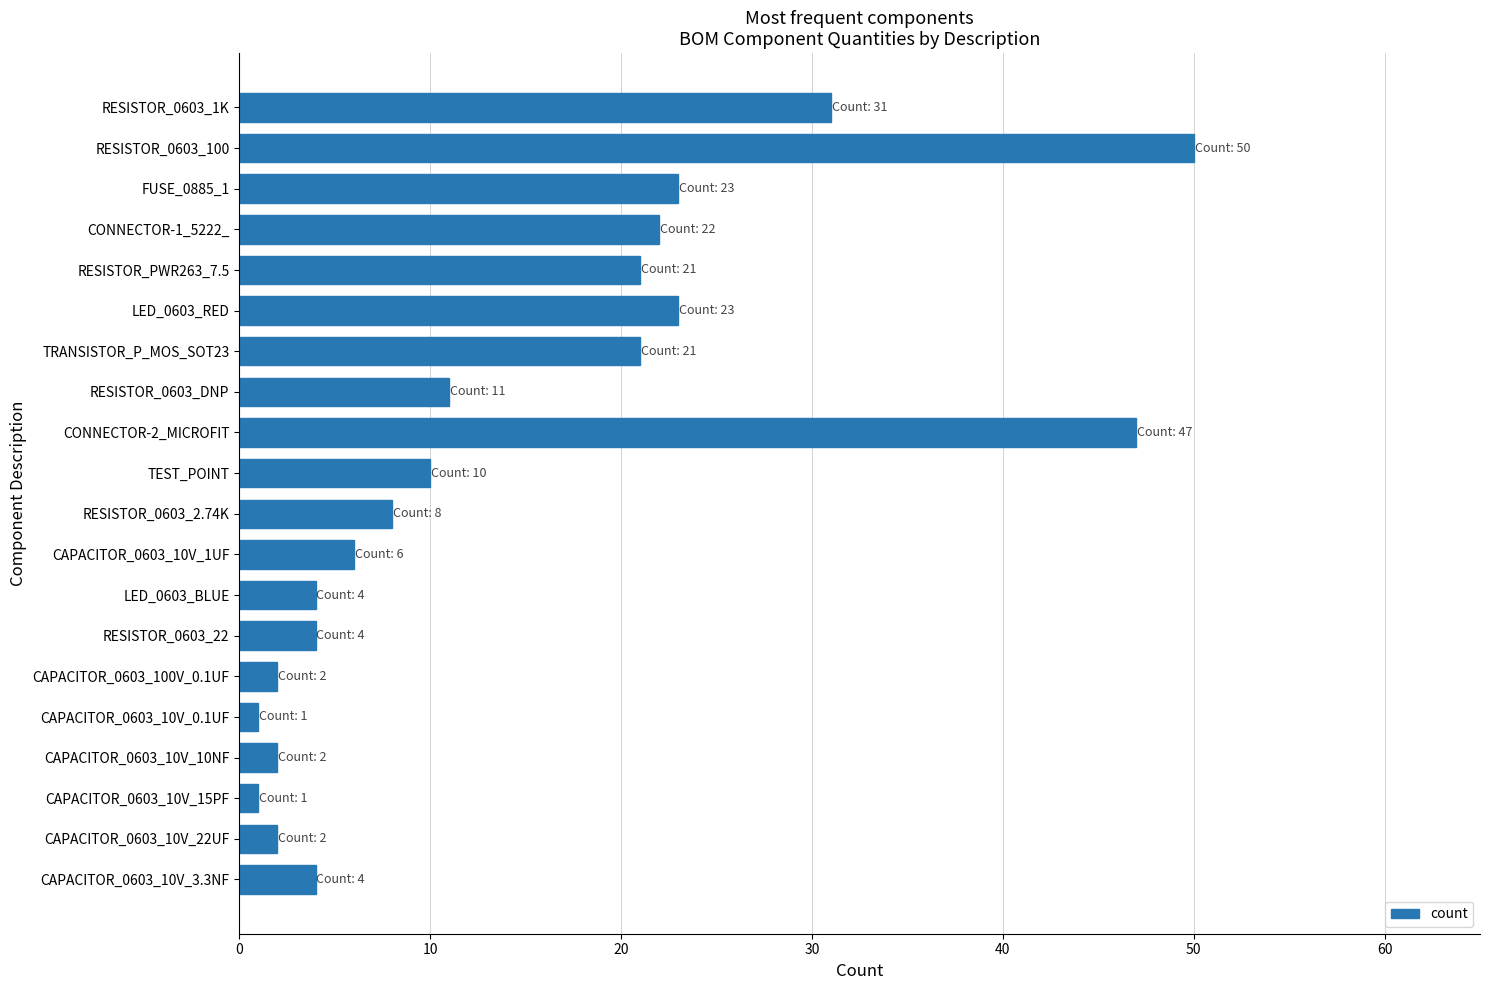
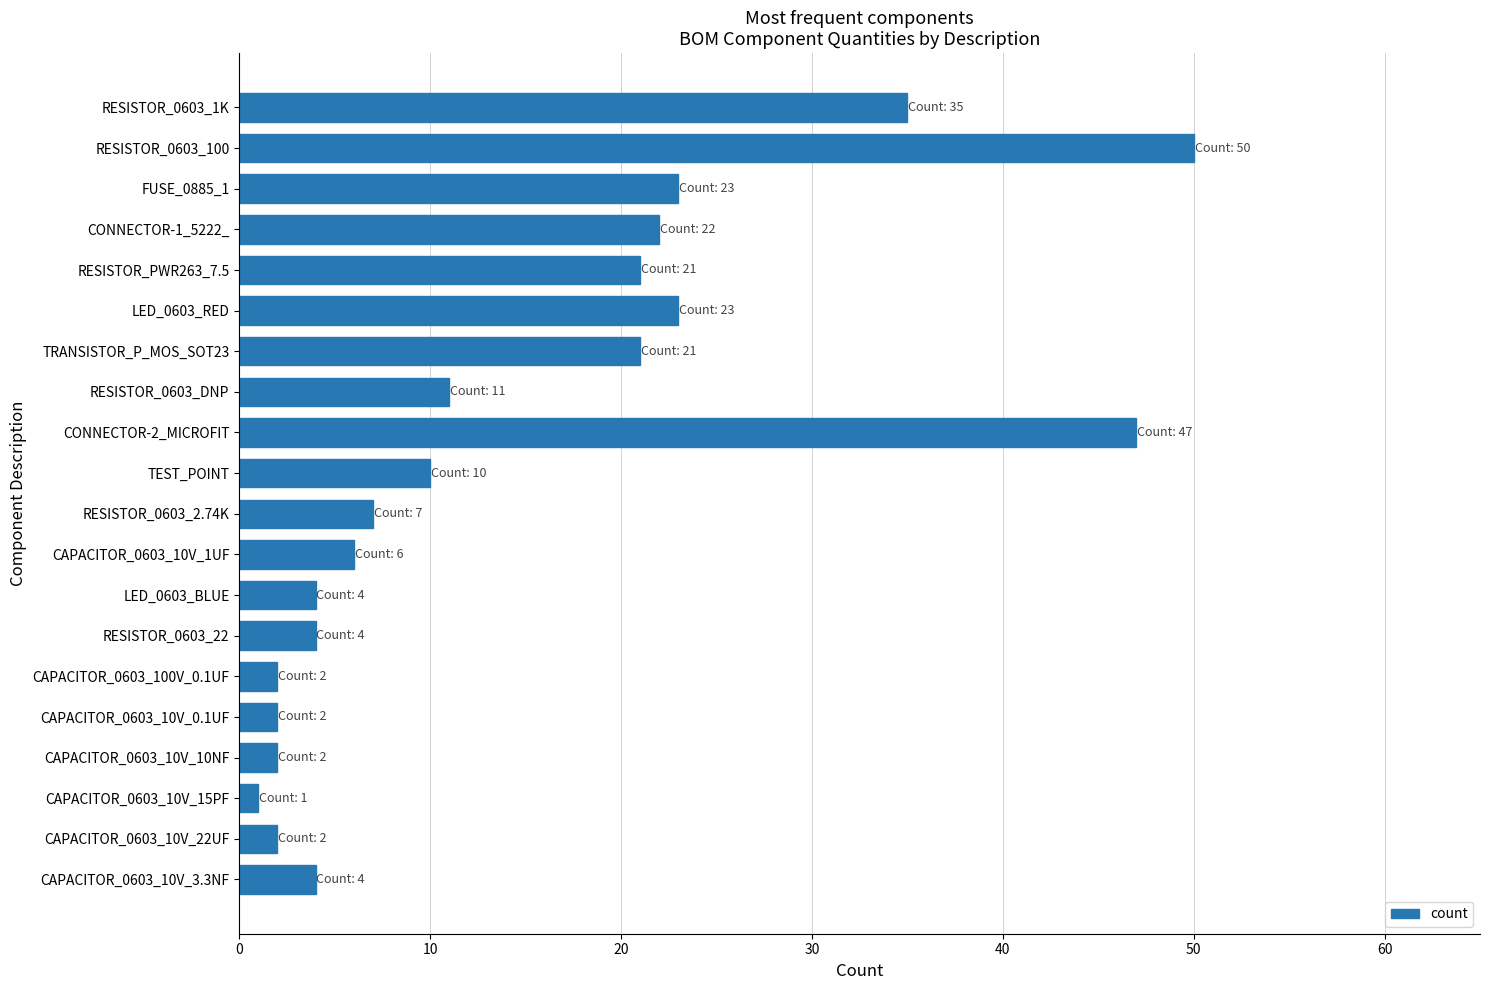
RESISTOR_0603_1K: 31 -> 35
RESISTOR_0603_2.74K: 8 -> 7
CAPACITOR_0603_10V_0.1UF: 1 -> 2
